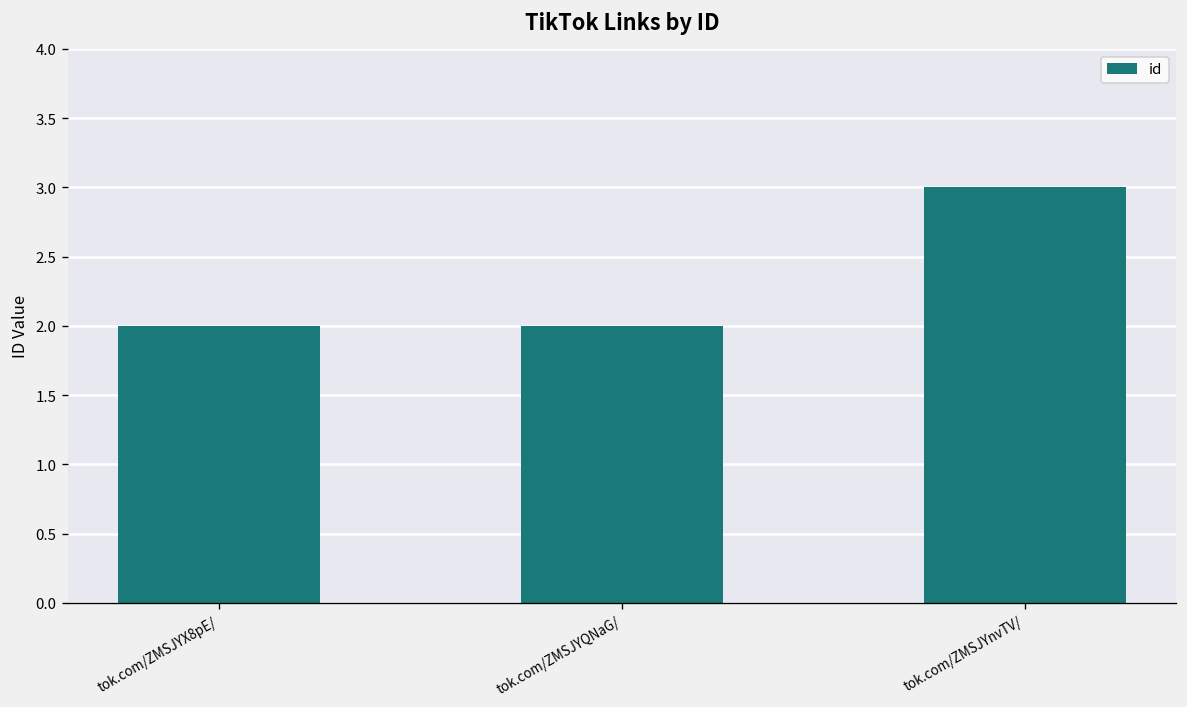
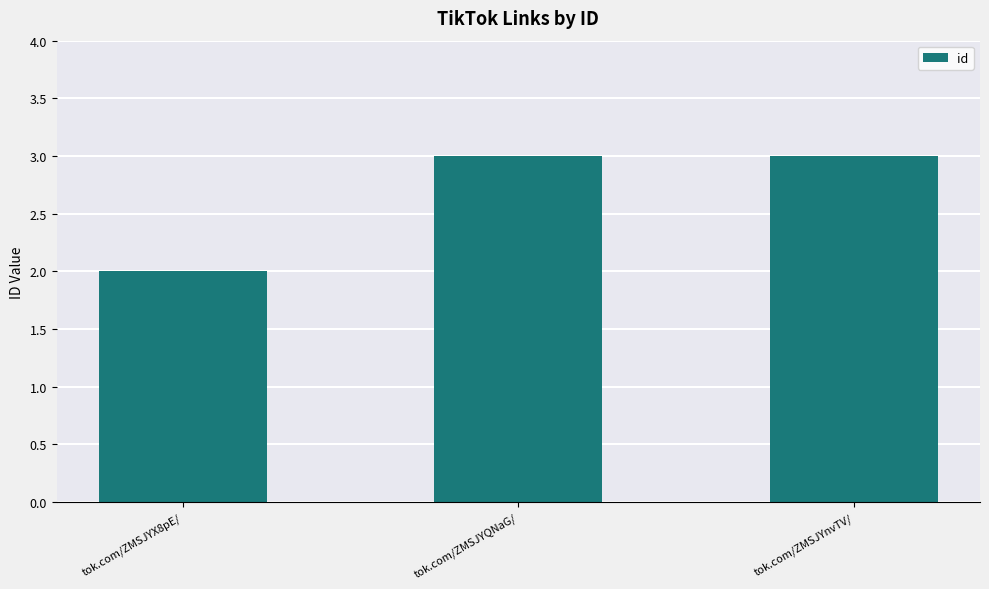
tok.com/ZMSJYQNaG/: 2 -> 3
